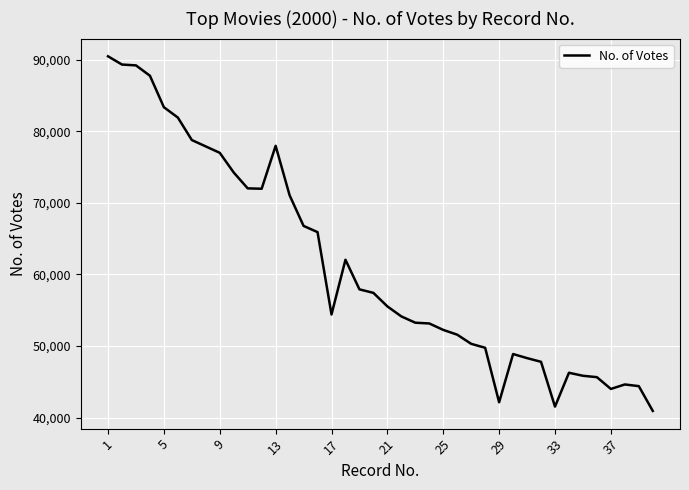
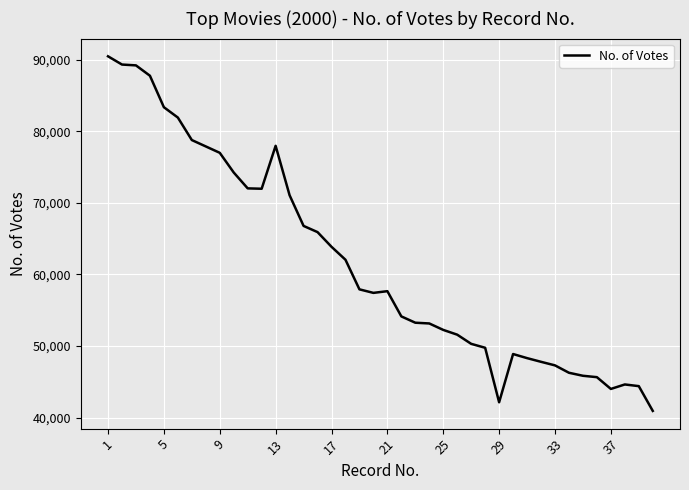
17: 54,000 -> 64,000
21: 56,000 -> 58,000
33: 42,000 -> 47,000
